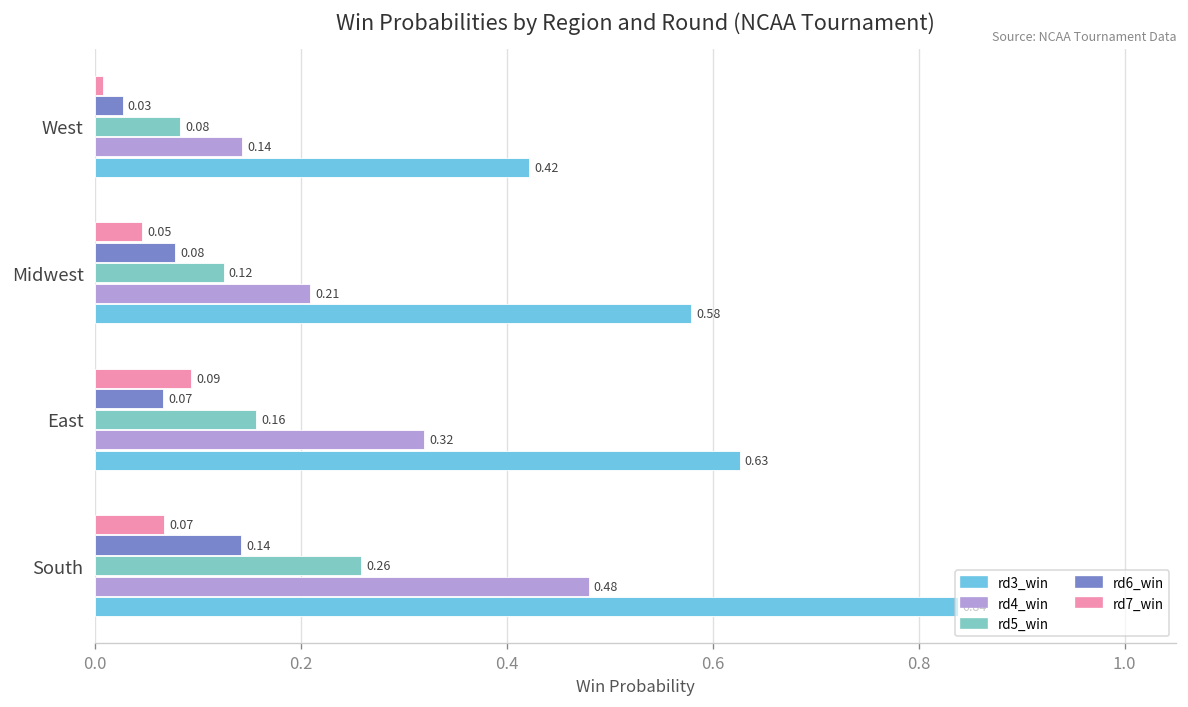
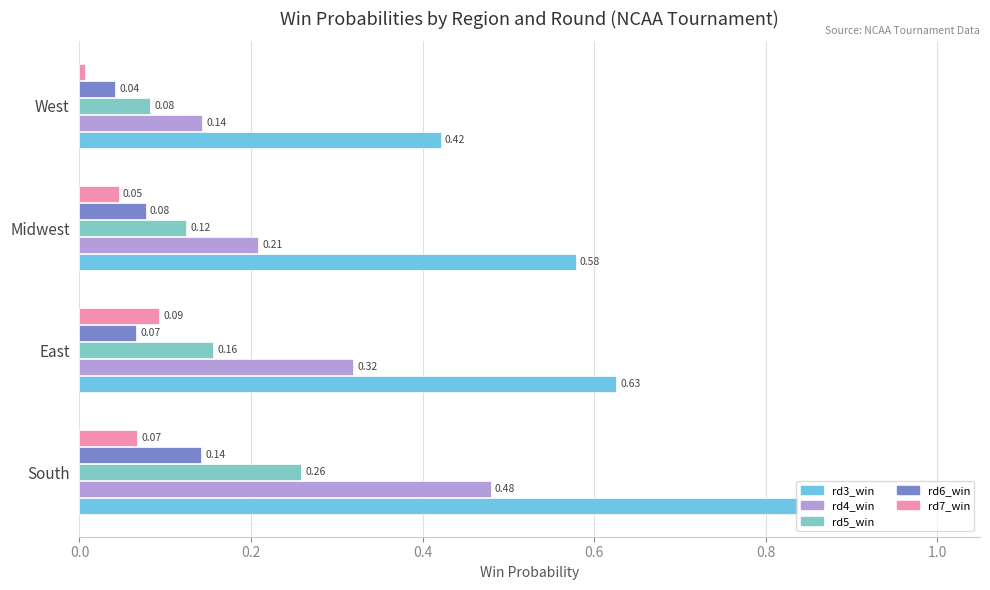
rd6_win, West: 0.03 -> 0.04
